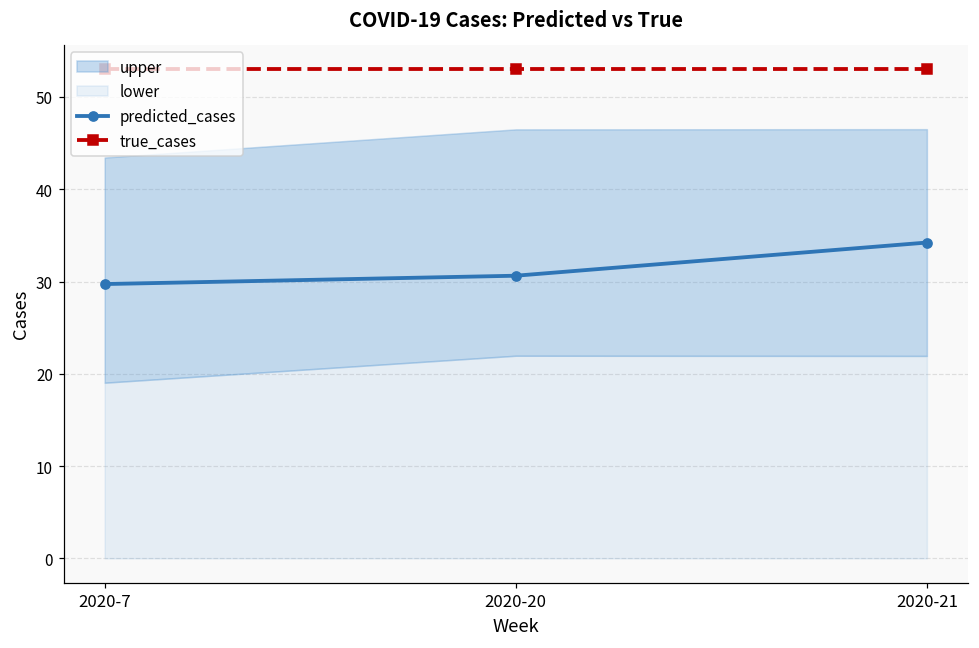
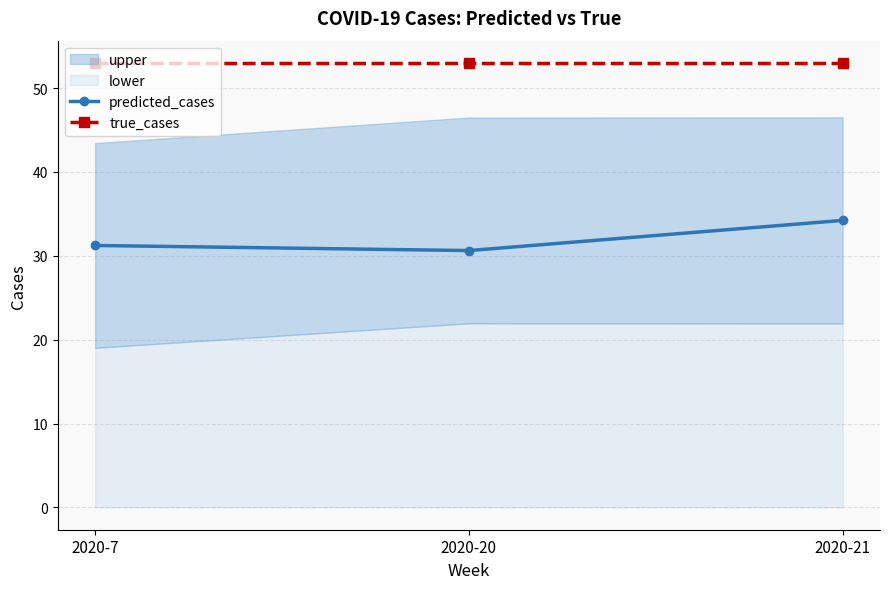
predicted_cases, 2020-7: 30 -> 31
